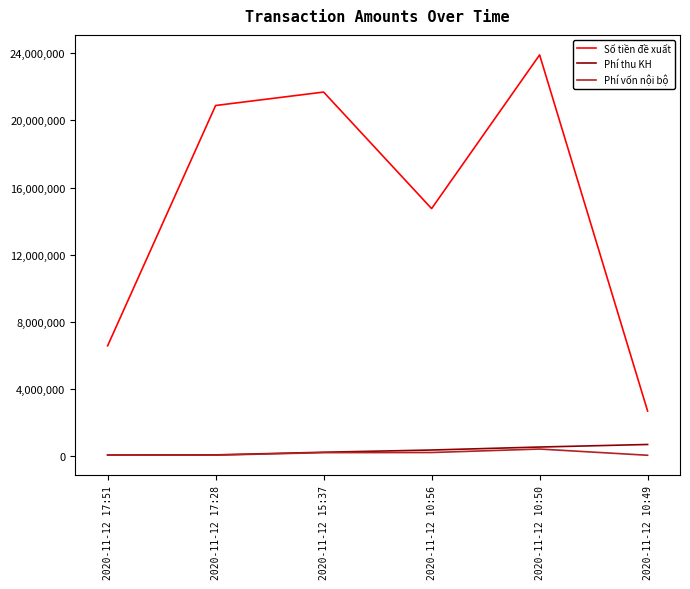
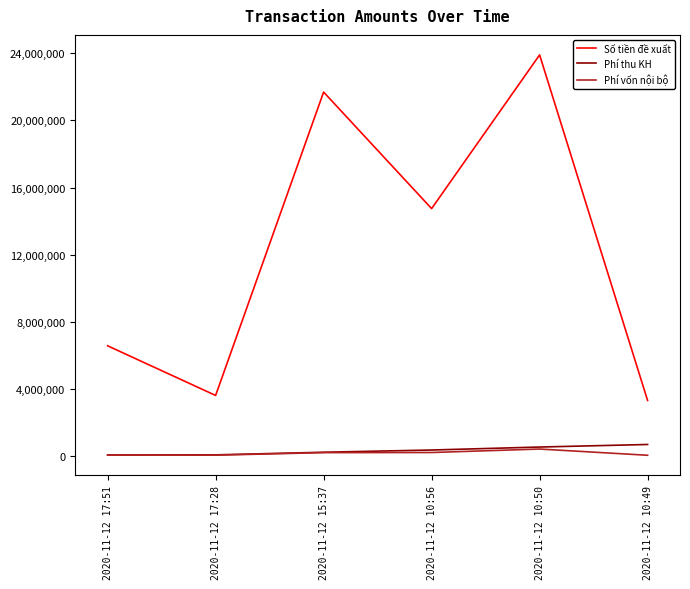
Số tiền đề xuất, 2020-11-12 17:28: 20,900,000 -> 3,600,000
Số tiền đề xuất, 2020-11-12 10:49: 2,700,000 -> 3,300,000
